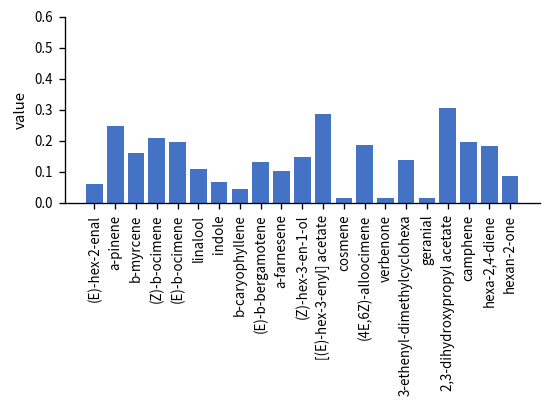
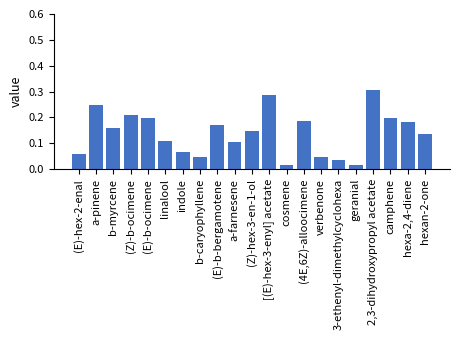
(E)-b-bergamotene: 0.13 -> 0.17
verbenone: 0.02 -> 0.05
3-ethenyl-dimethylcyclohexa: 0.14 -> 0.04
hexan-2-one: 0.09 -> 0.14
